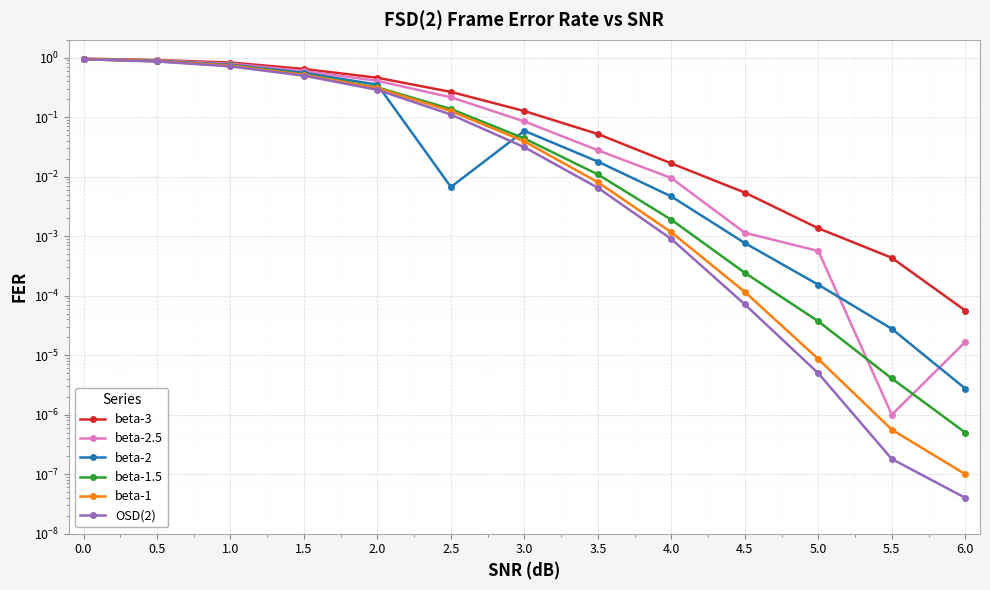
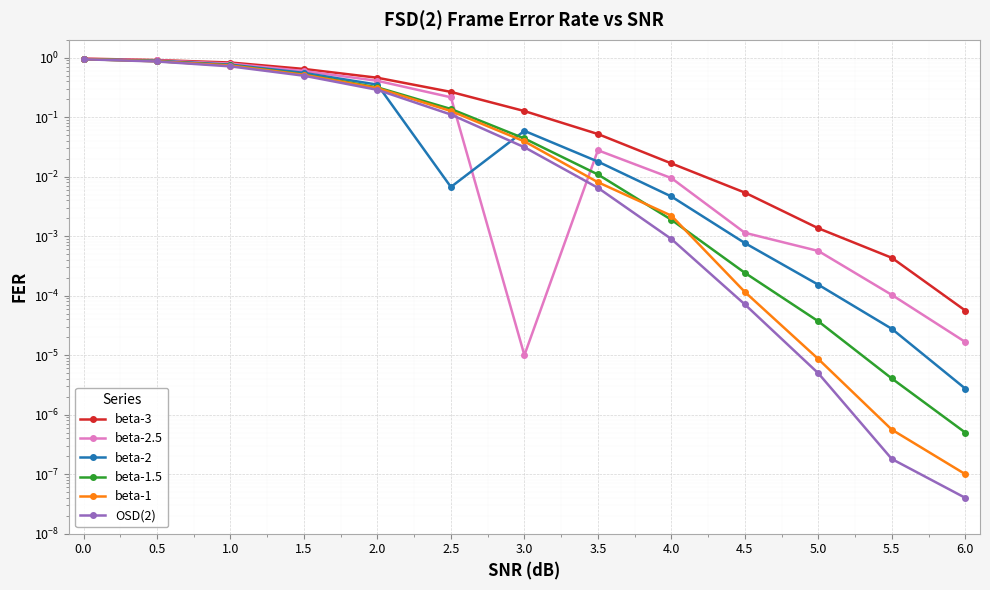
beta-2.5, 3.0: 0.08 -> 0.00001
beta-1, 4.0: 0.0012 -> 0.0022
beta-2.5, 5.5: 0.000001 -> 0.00010
